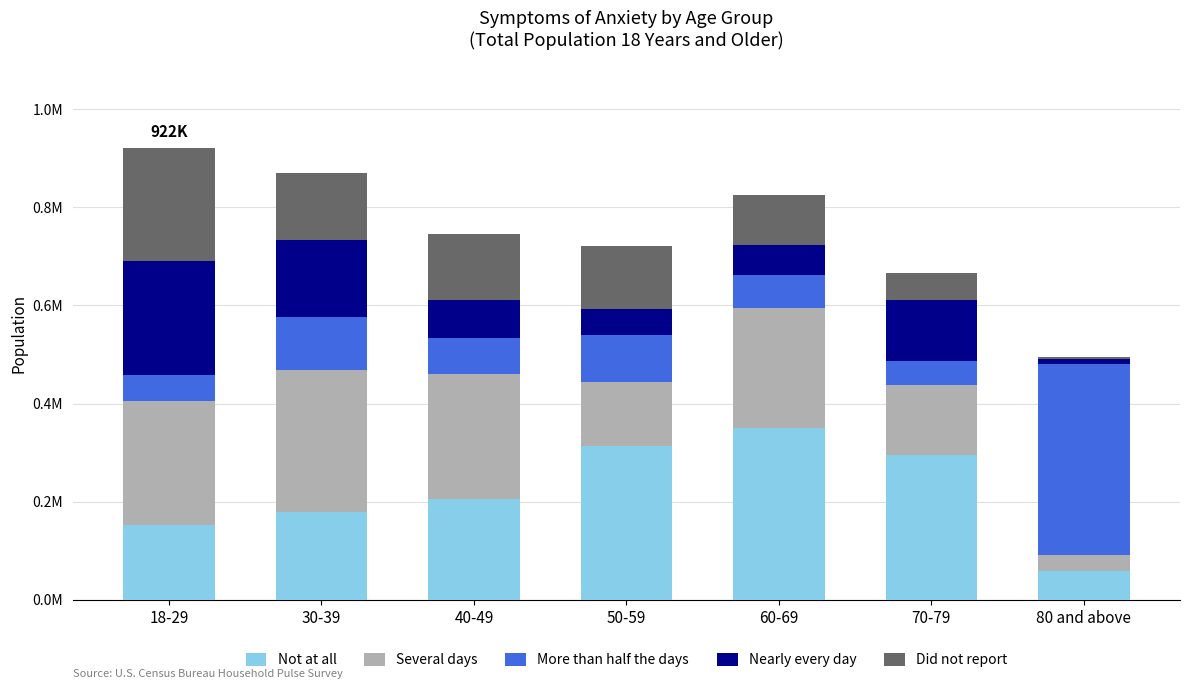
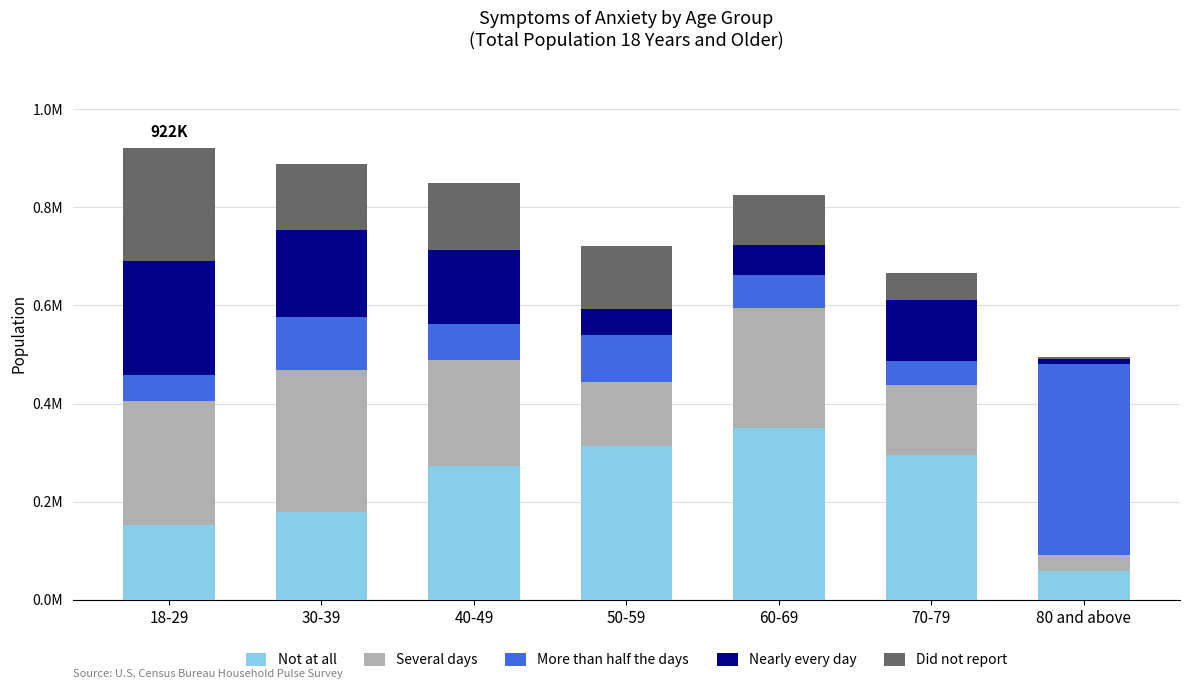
Nearly every day, 30-39: 160000 -> 180000
Not at all, 40-49: 200000 -> 270000
Several days, 40-49: 260000 -> 220000
Nearly every day, 40-49: 80000 -> 150000
